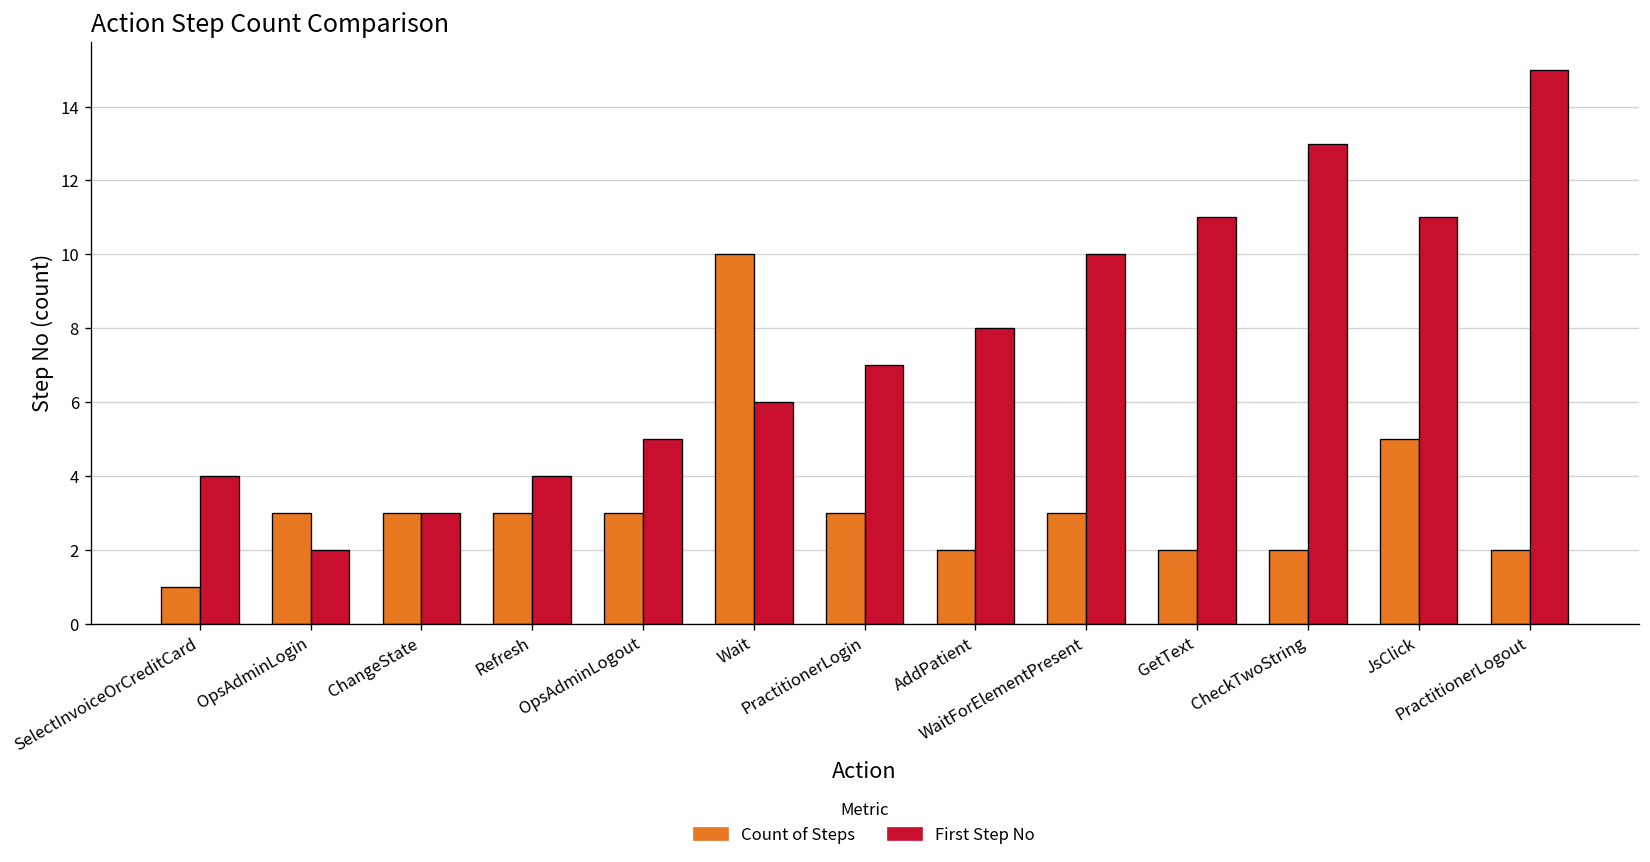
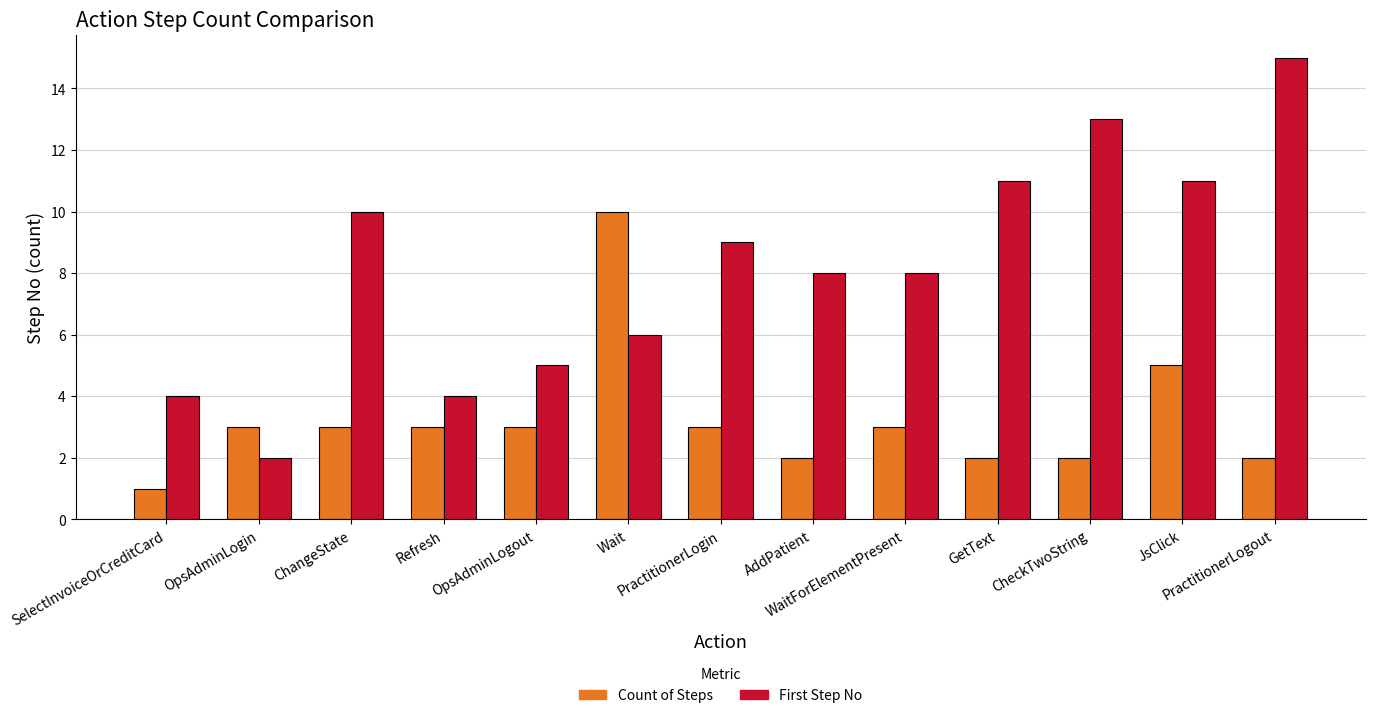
First Step No, ChangeState: 3 -> 10
First Step No, PractitionerLogin: 7 -> 9
First Step No, WaitForElementPresent: 10 -> 8
